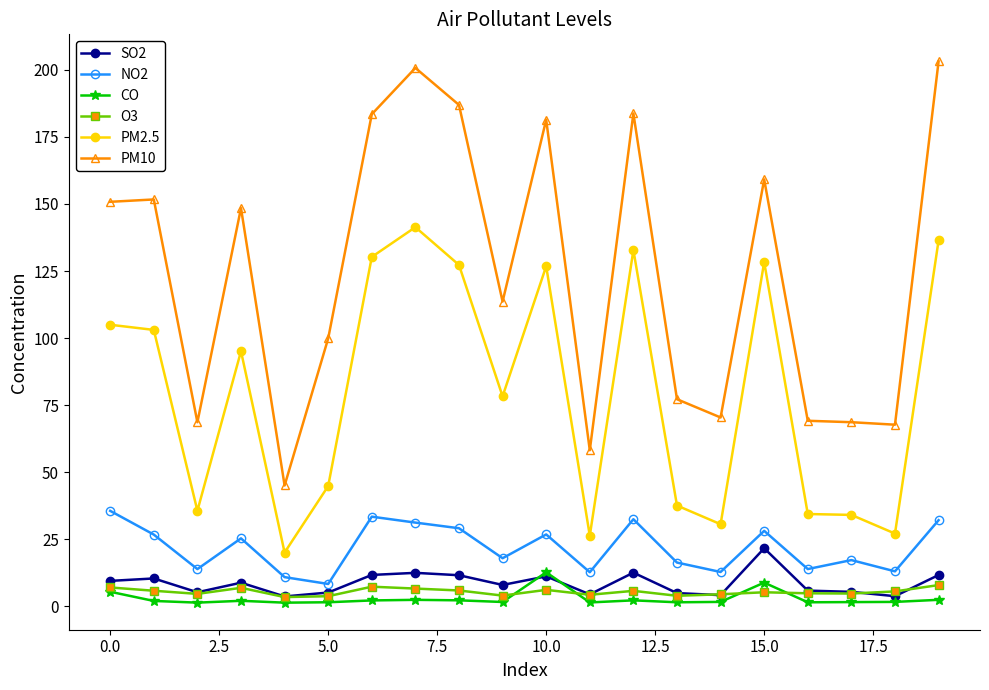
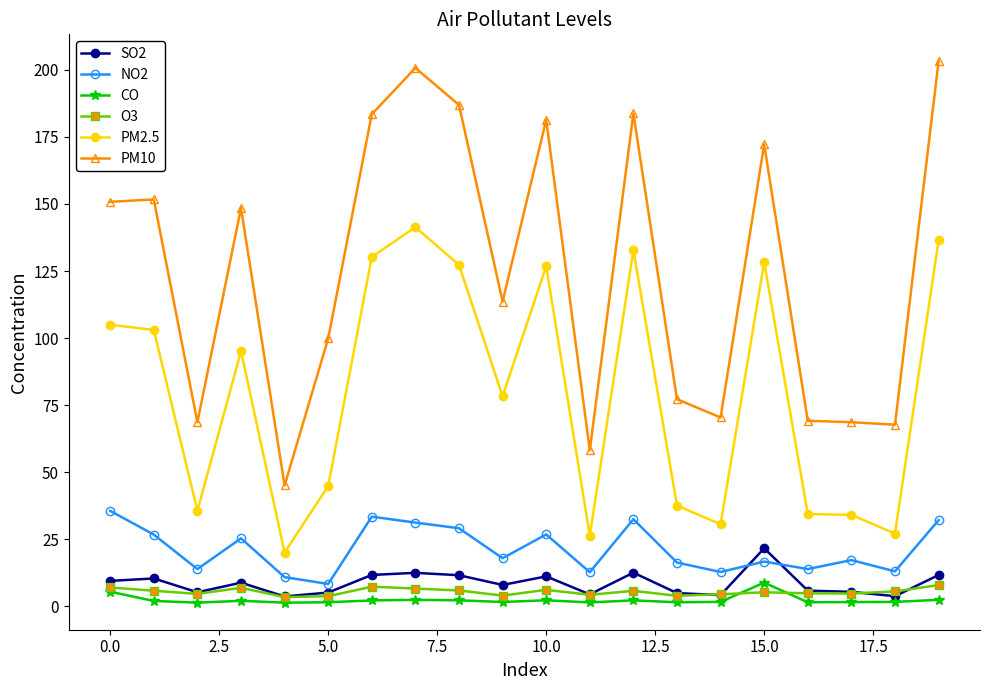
CO, 10.0: 13 -> 2
NO2, 15.0: 28 -> 17
PM10, 15.0: 159 -> 172
